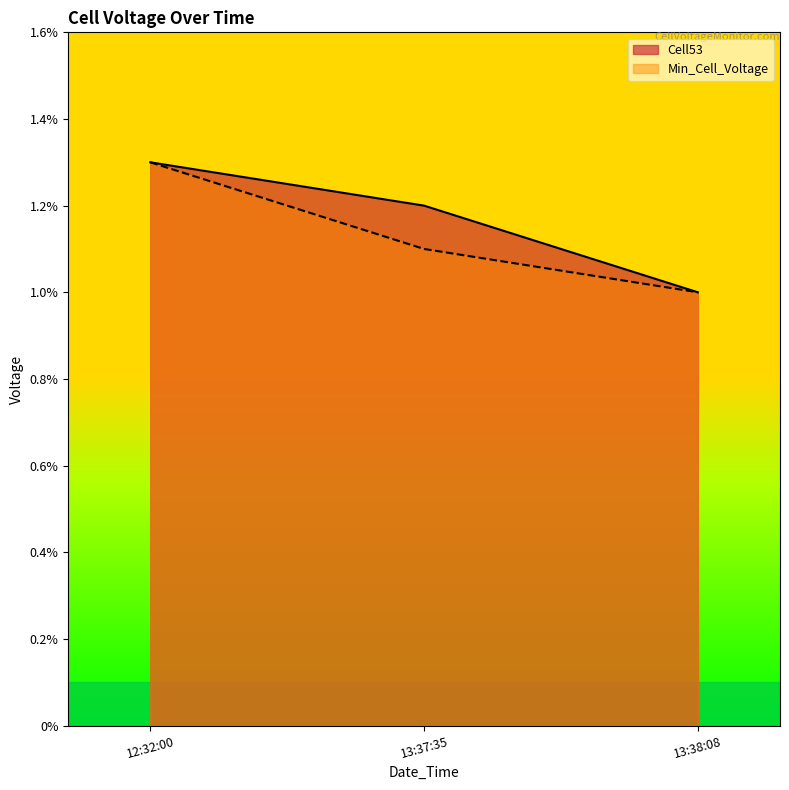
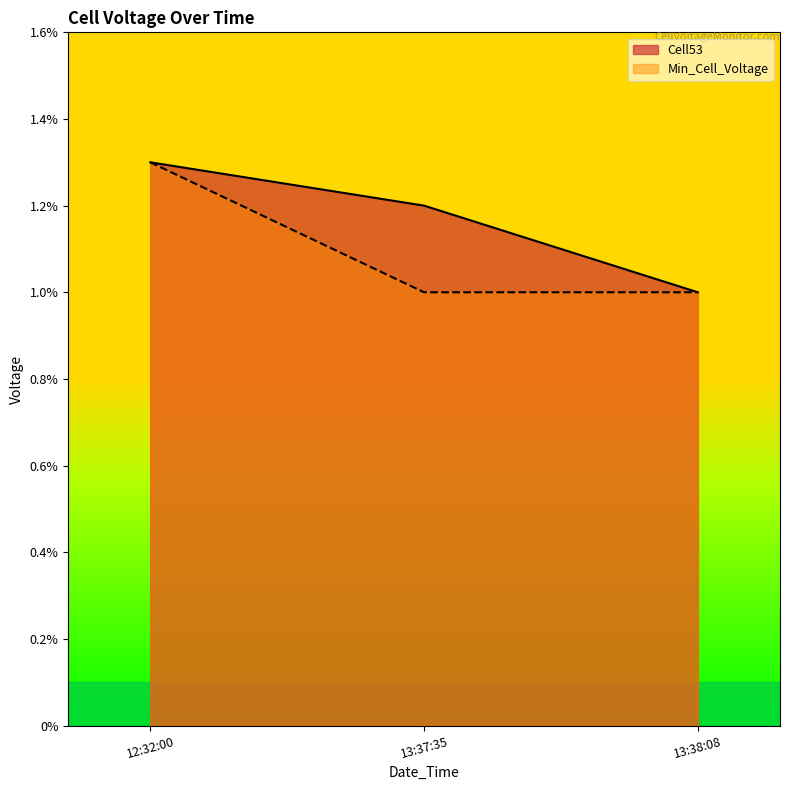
Min_Cell_Voltage, 13:37:35: 1.10% -> 1.00%
